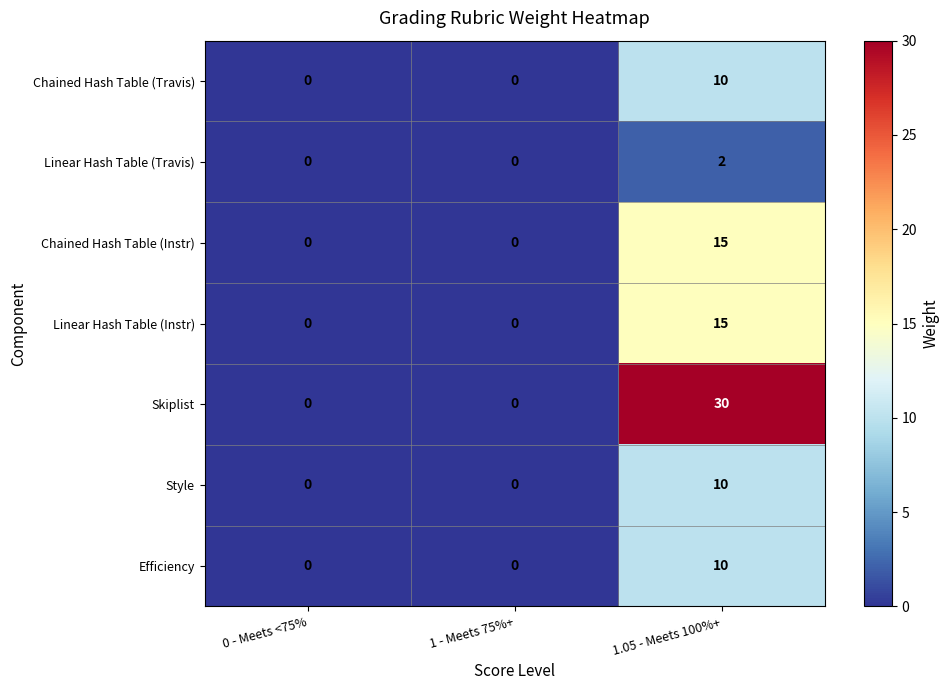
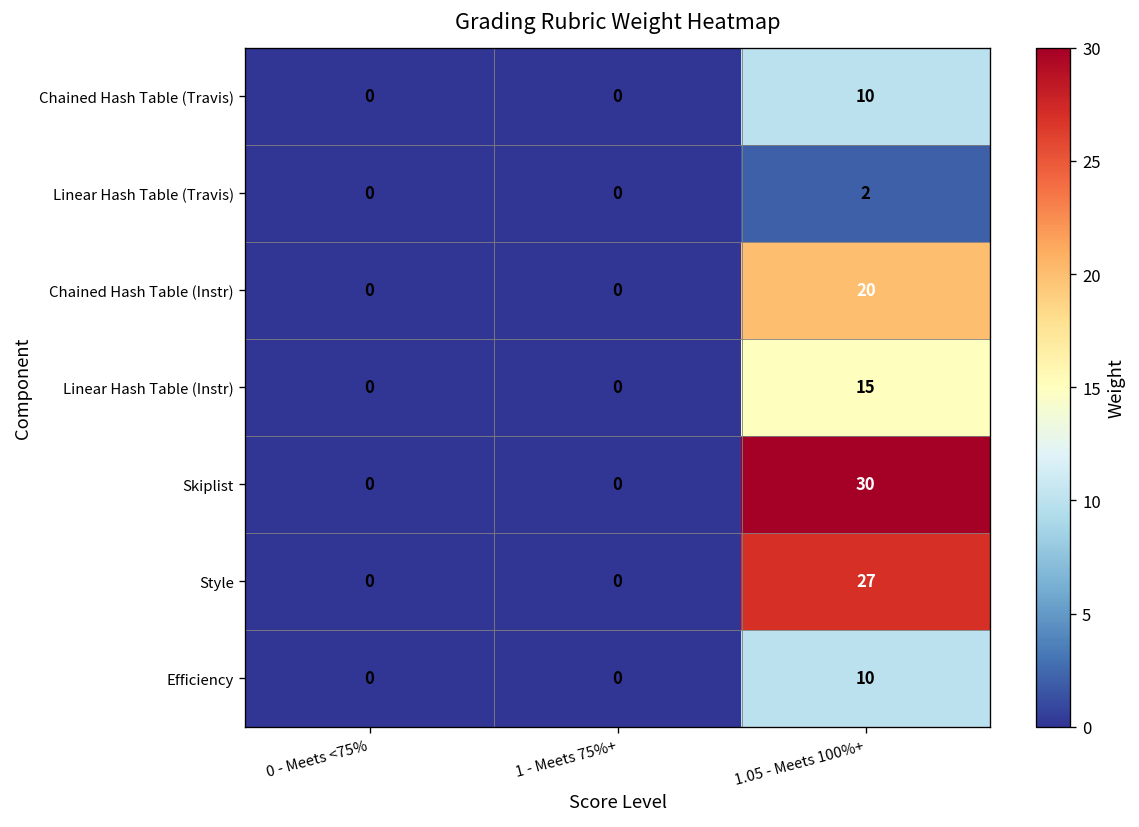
Chained Hash Table (Instr), 1.05 - Meets 100%+: 15 -> 20
Style, 1.05 - Meets 100%+: 10 -> 27
